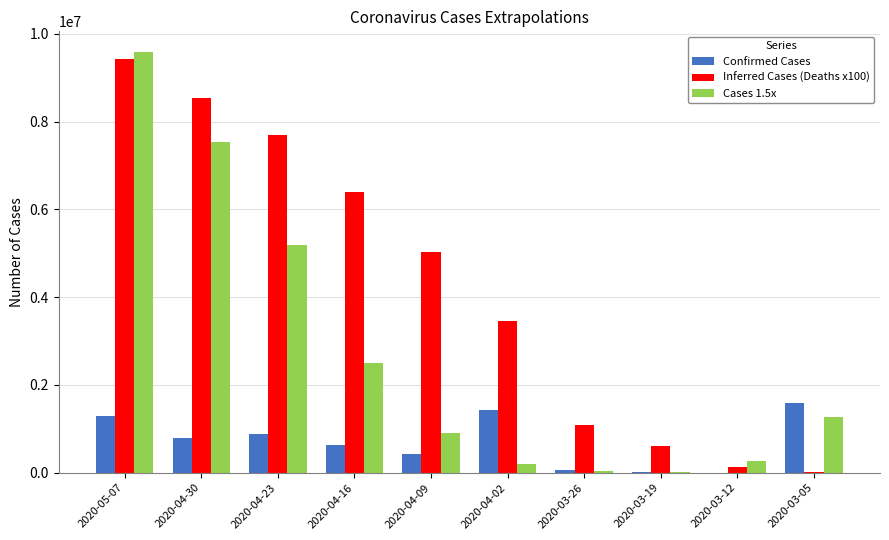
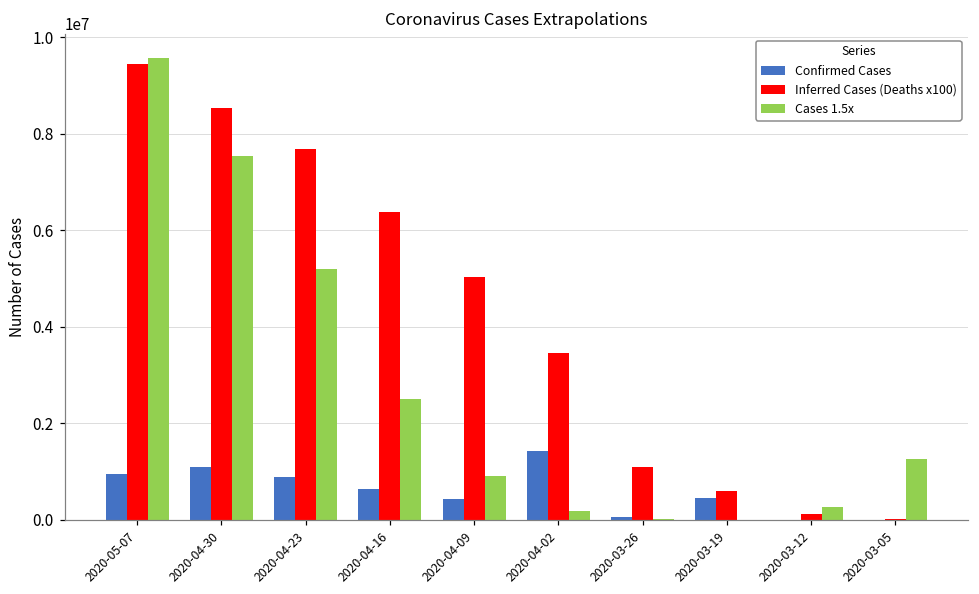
Confirmed Cases, 2020-05-07: 1300000 -> 1000000
Confirmed Cases, 2020-04-30: 800000 -> 1100000
Confirmed Cases, 2020-03-19: 0 -> 400000
Confirmed Cases, 2020-03-05: 1600000 -> 0
